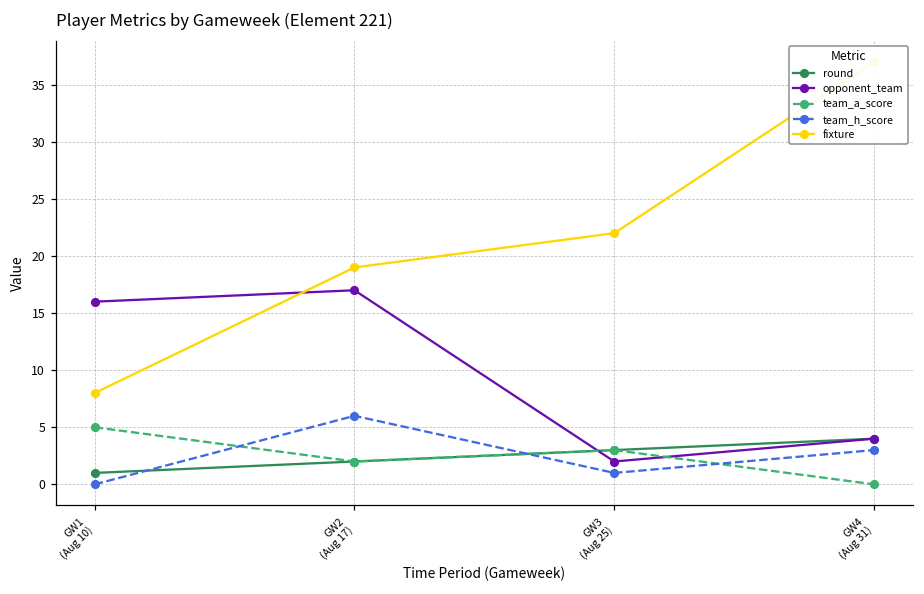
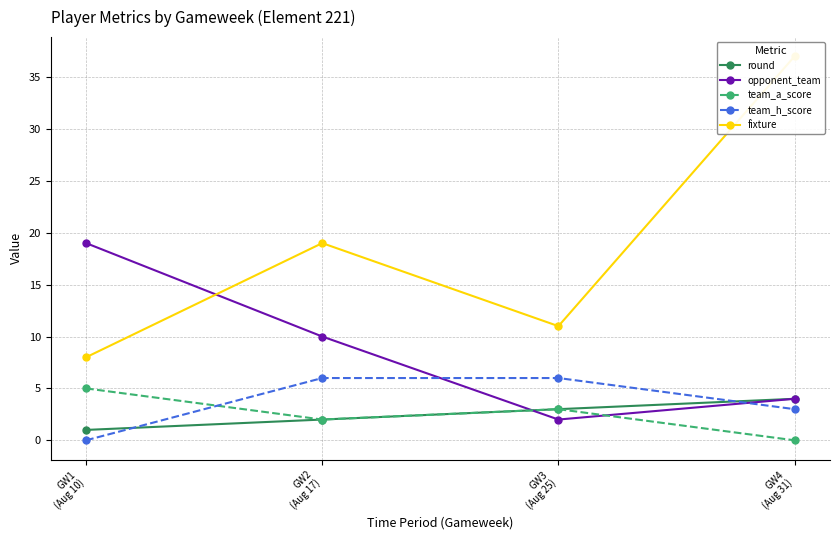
opponent_team, GW1 (Aug 10): 16 -> 19
opponent_team, GW2 (Aug 17): 17 -> 10
team_h_score, GW3 (Aug 25): 1 -> 6
fixture, GW3 (Aug 25): 22 -> 11
